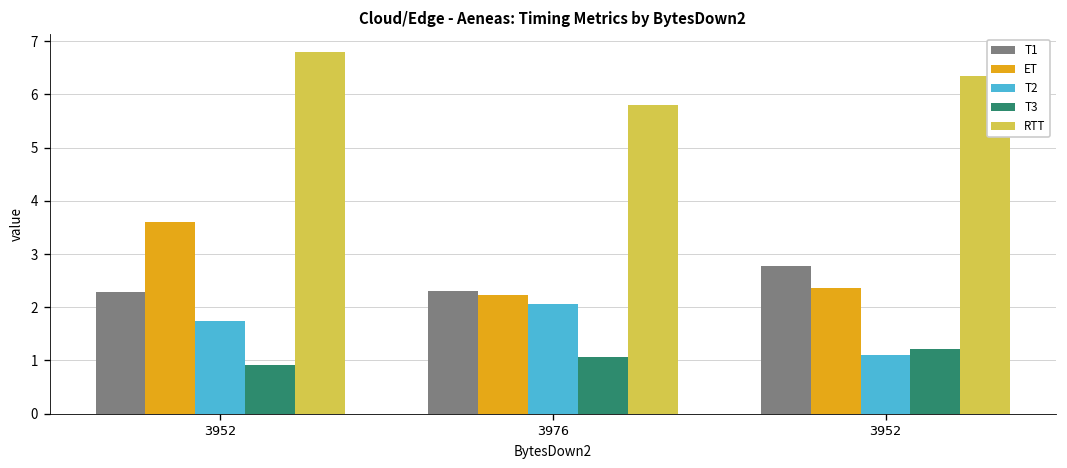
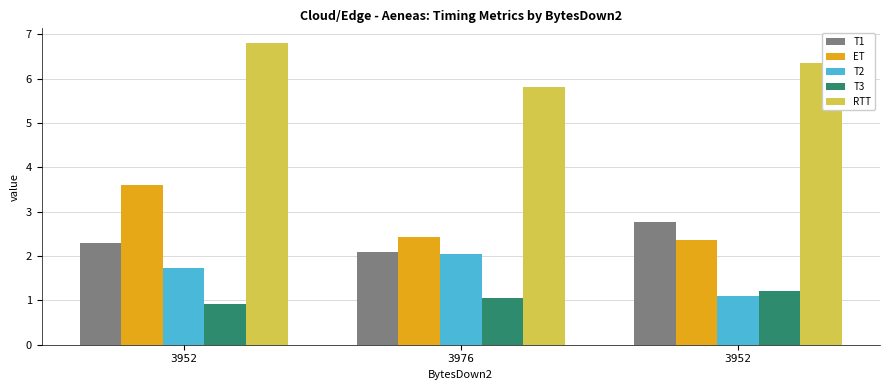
T1, 3976: 2.3 -> 2.1
ET, 3976: 2.2 -> 2.4
